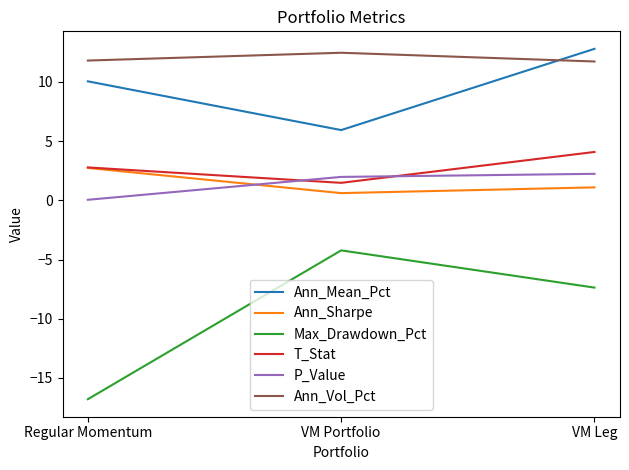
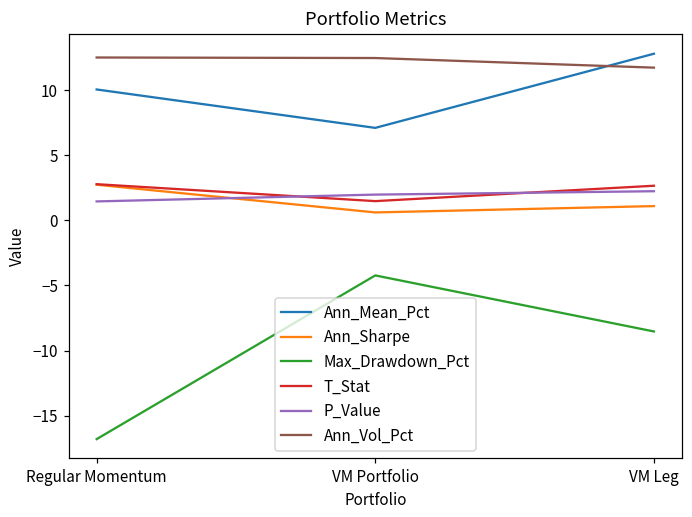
P_Value, Regular Momentum: 0.0 -> 1.5
Ann_Vol_Pct, Regular Momentum: 11.8 -> 12.5
Ann_Mean_Pct, VM Portfolio: 5.9 -> 7.1
Max_Drawdown_Pct, VM Leg: -7.4 -> -8.5
T_Stat, VM Leg: 4.1 -> 2.7
